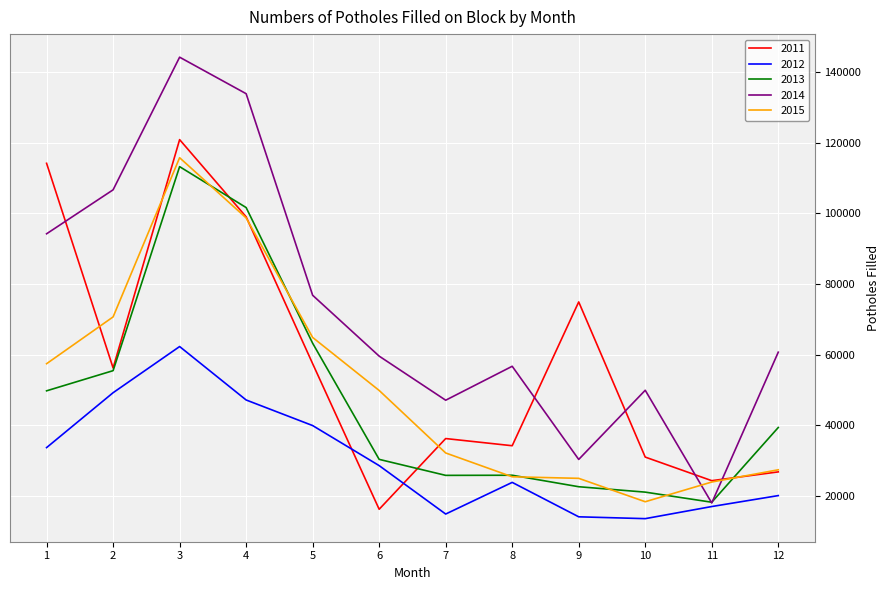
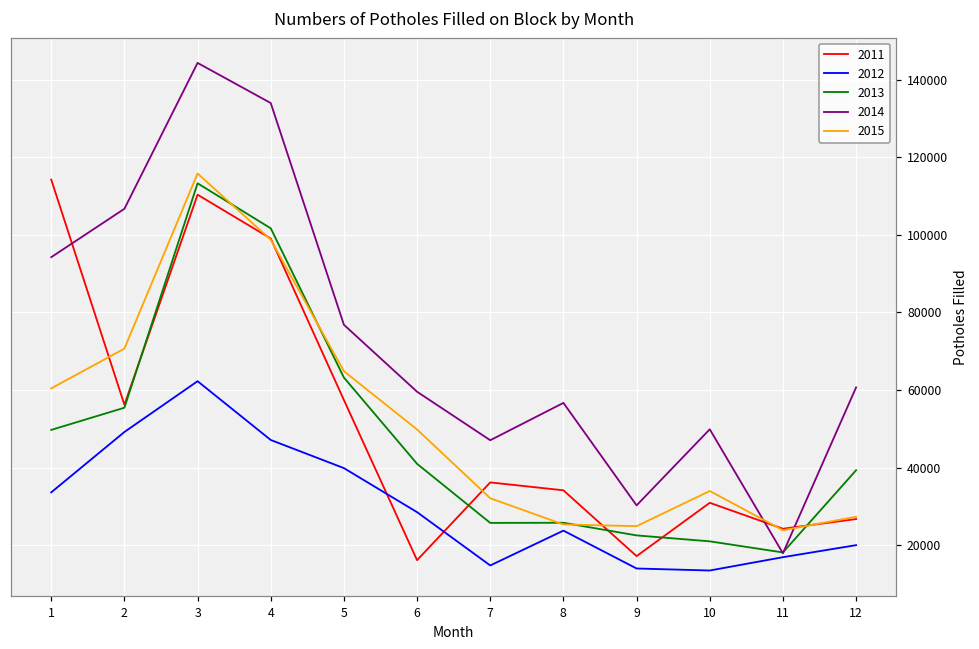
2015, 1: 57000 -> 60000
2011, 3: 121000 -> 110000
2013, 6: 30000 -> 41000
2011, 9: 75000 -> 17000
2015, 10: 18000 -> 34000
